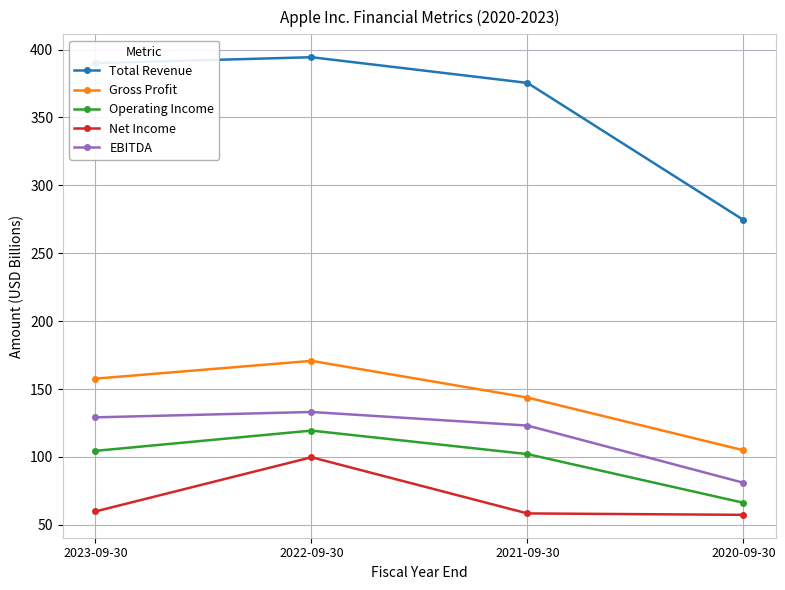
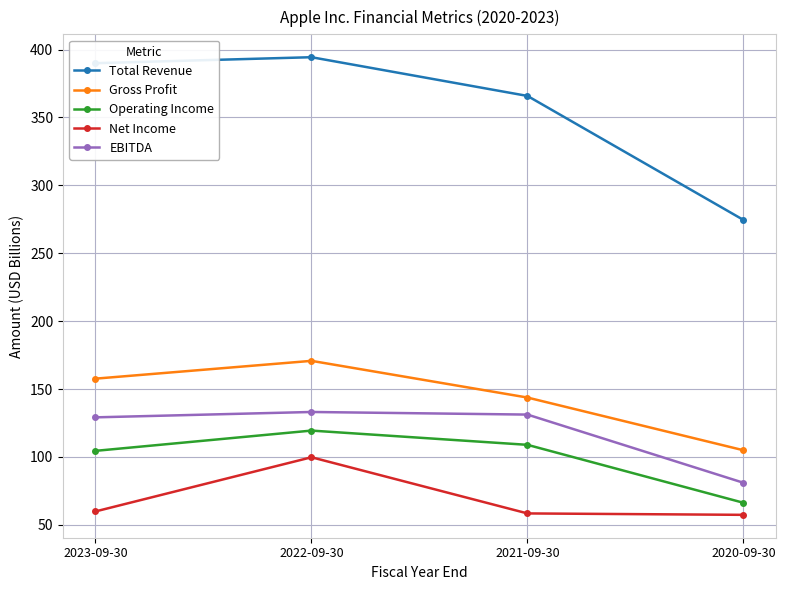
Total Revenue, 2021-09-30: 375 -> 366
Operating Income, 2021-09-30: 102 -> 109
EBITDA, 2021-09-30: 123 -> 131
